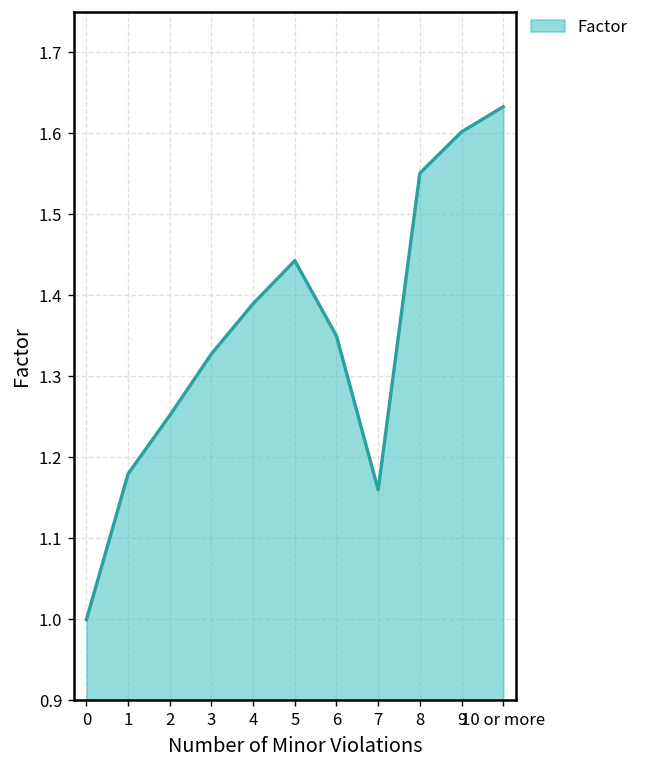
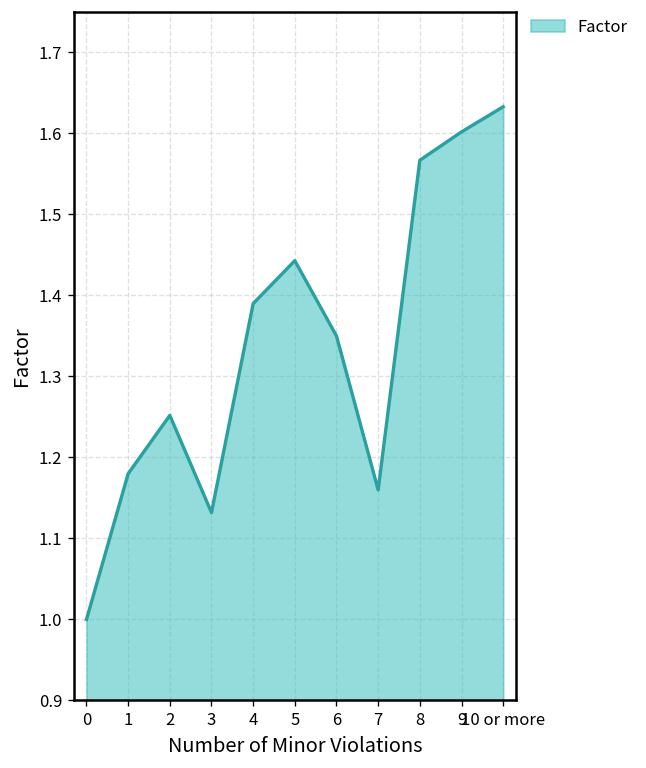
3: 1.33 -> 1.13
8: 1.55 -> 1.57
